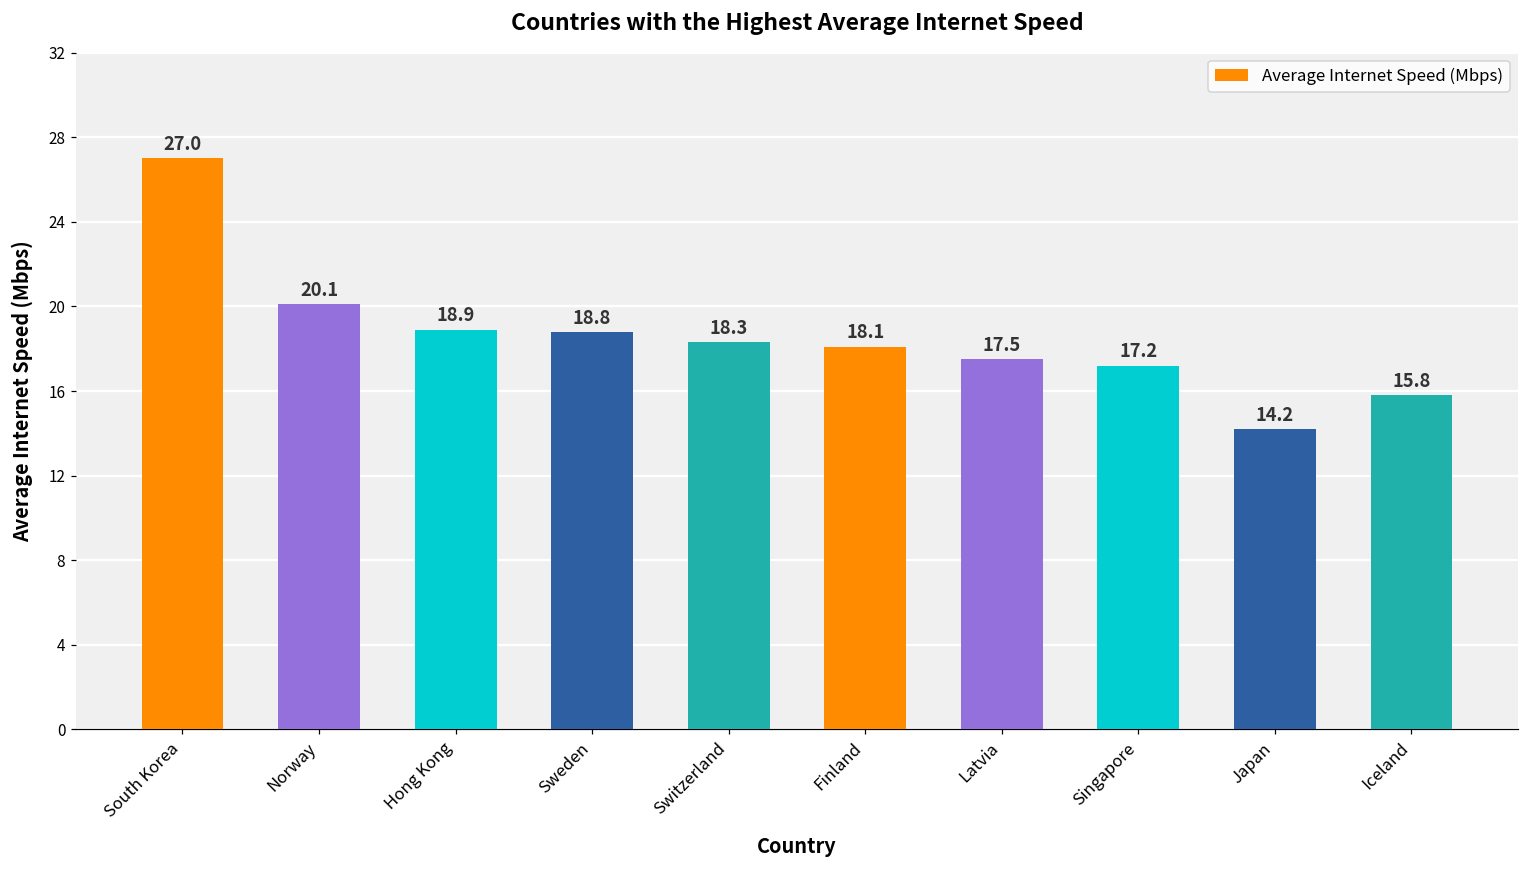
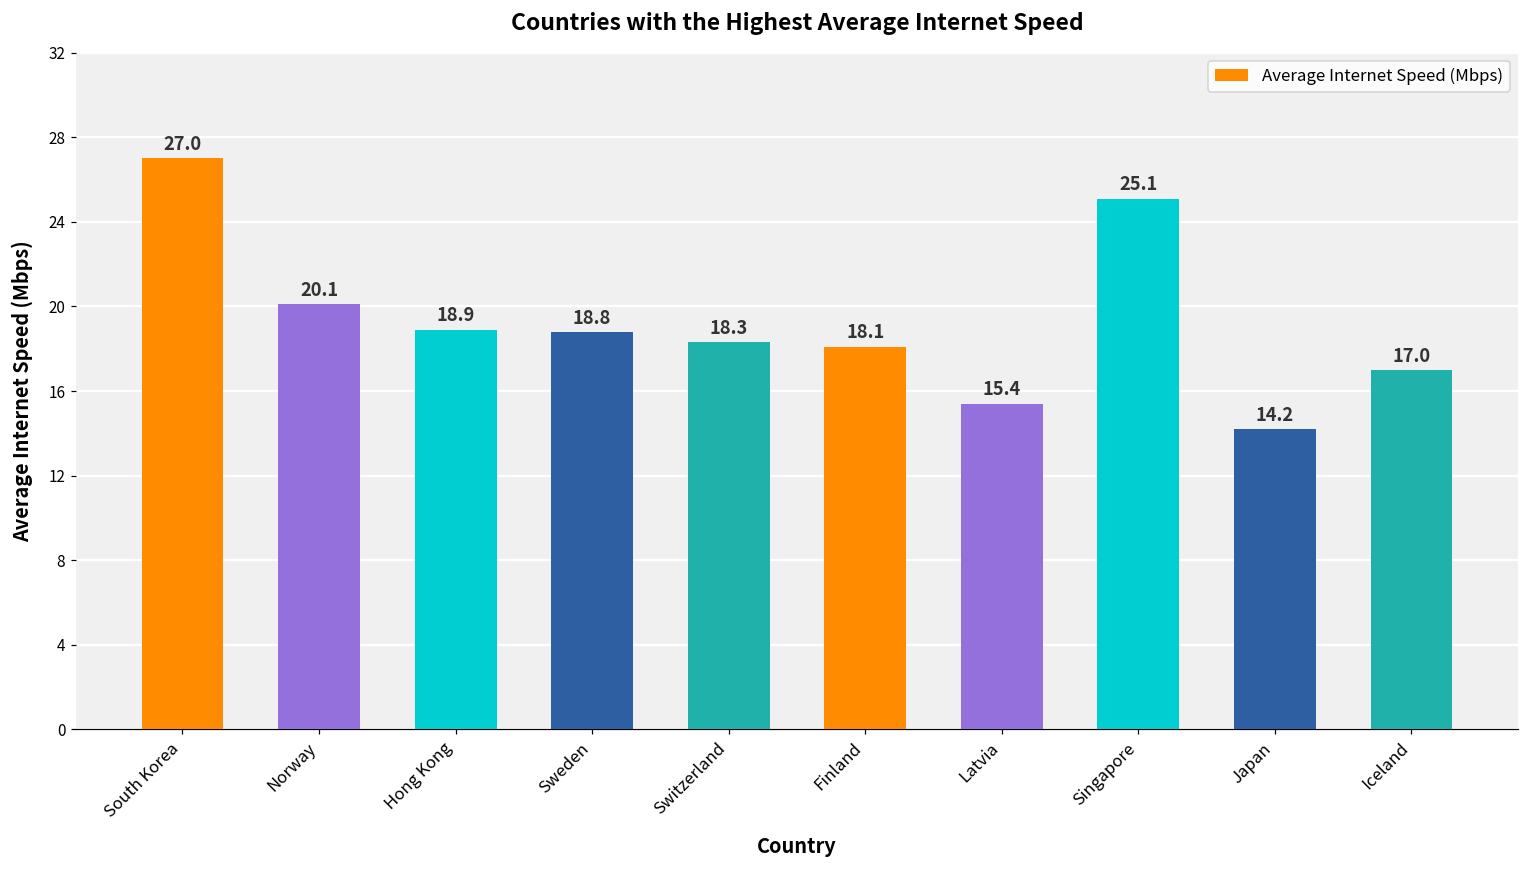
Latvia: 17.5 -> 15.4
Singapore: 17.2 -> 25.1
Iceland: 15.8 -> 17.0
